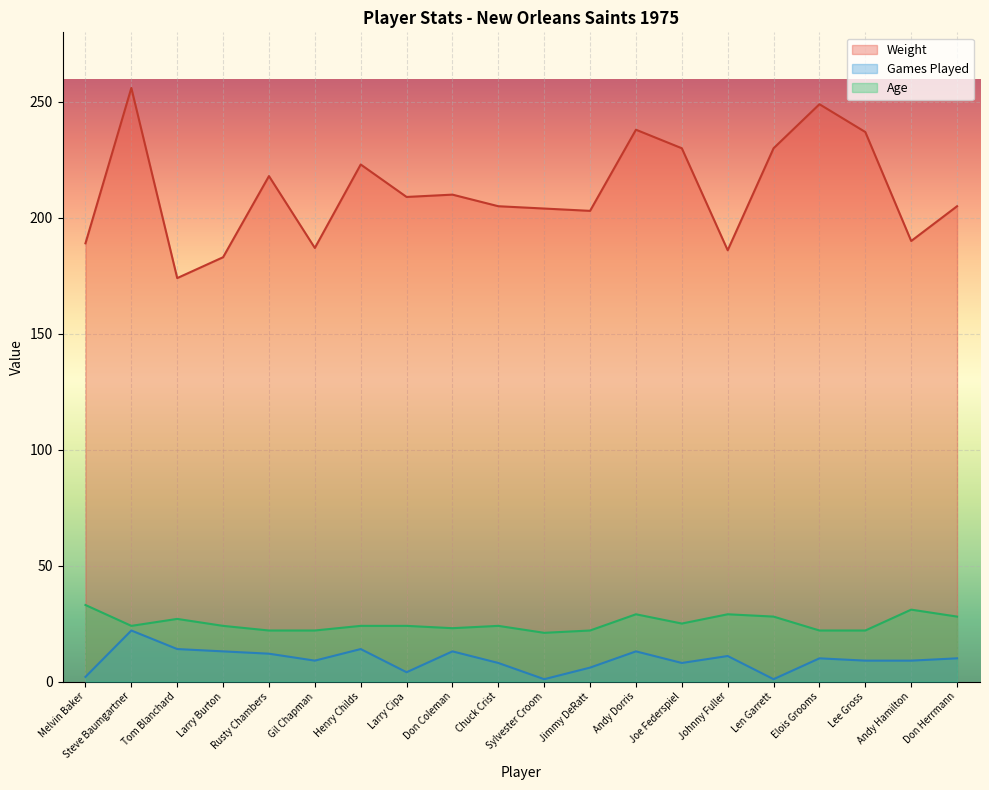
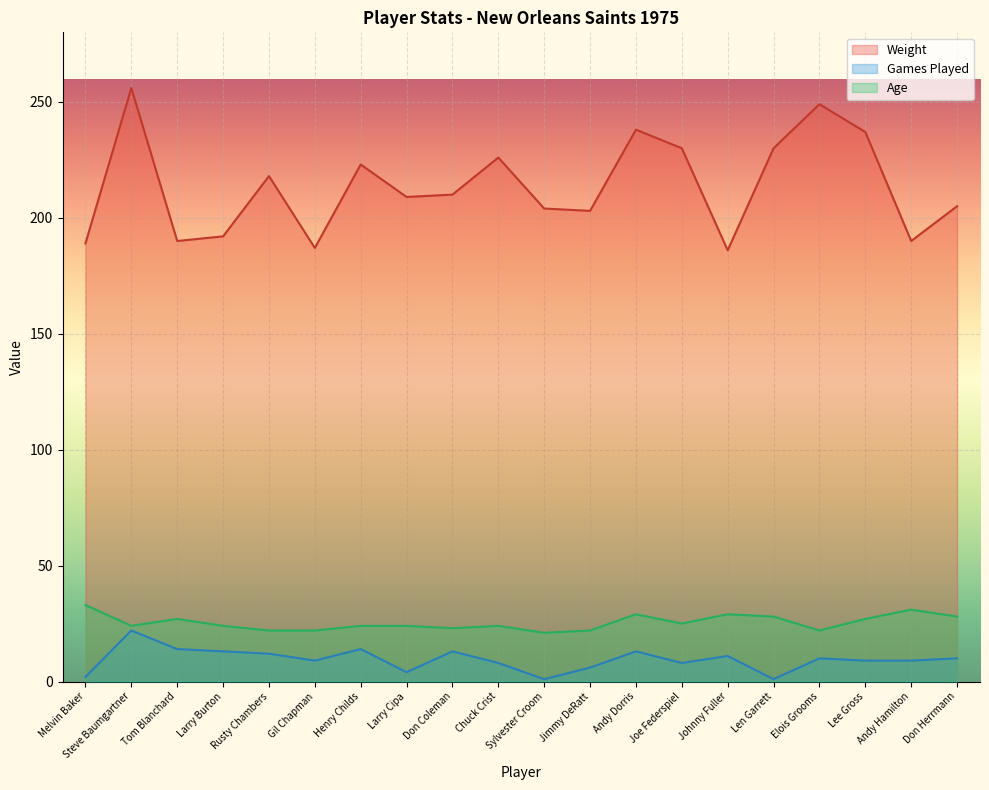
Weight, Tom Blanchard: 174 -> 190
Weight, Larry Burton: 183 -> 192
Weight, Chuck Crist: 205 -> 226
Age, Lee Gross: 22 -> 27
